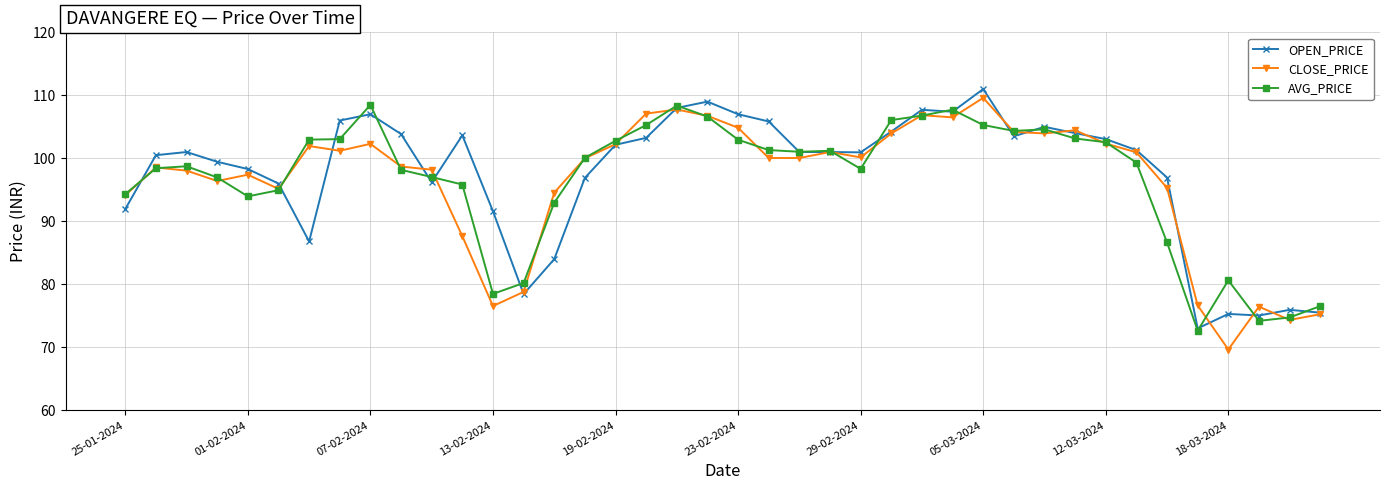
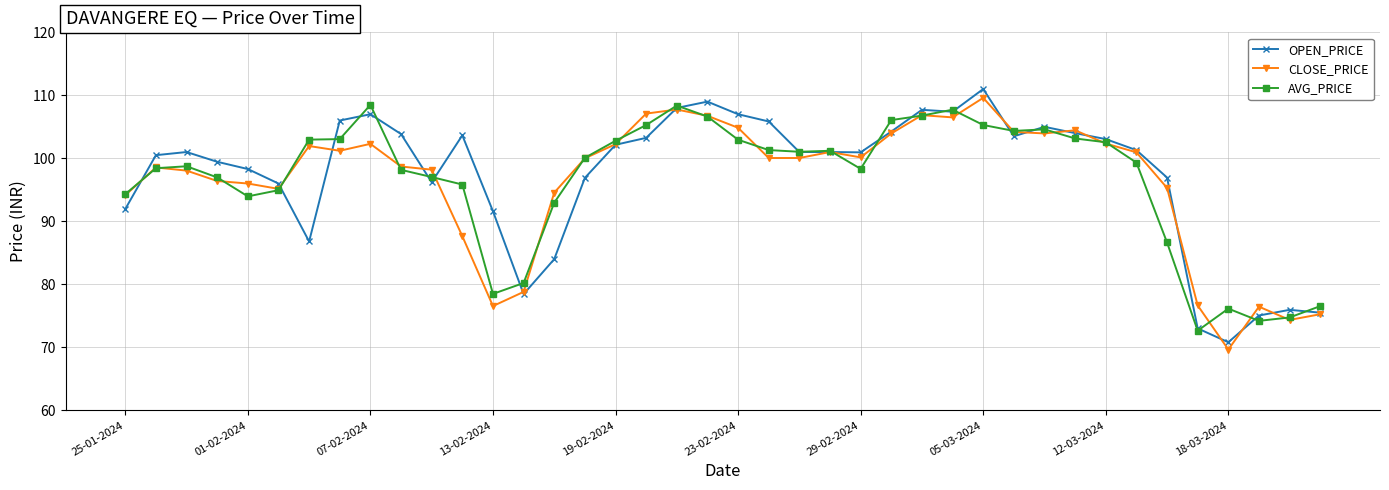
CLOSE_PRICE, 01-02-2024: 97 -> 96
OPEN_PRICE, 18-03-2024: 75 -> 71
AVG_PRICE, 18-03-2024: 81 -> 76
